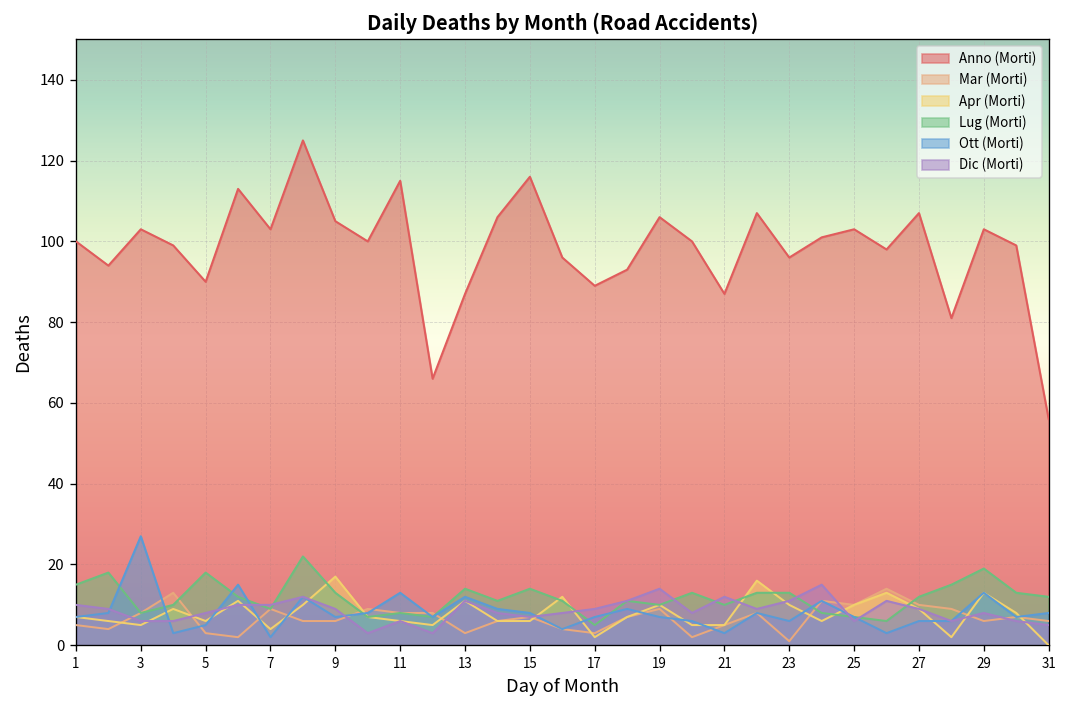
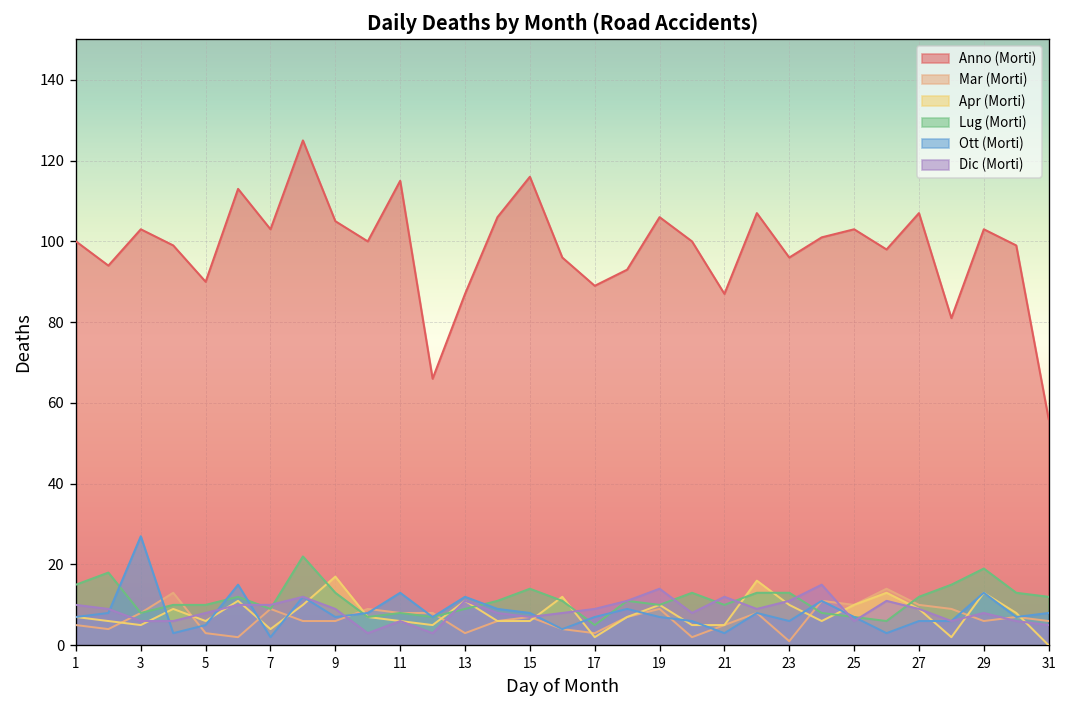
Lug (Morti), 5: 18 -> 10
Lug (Morti), 13: 14 -> 9
